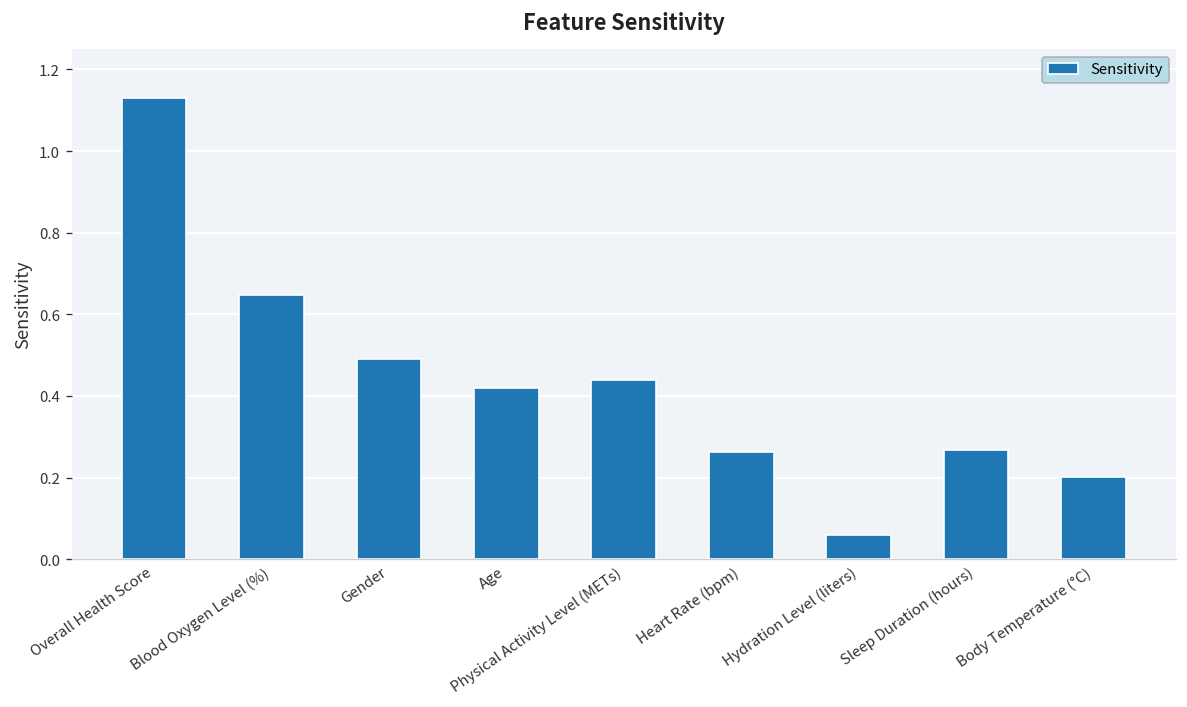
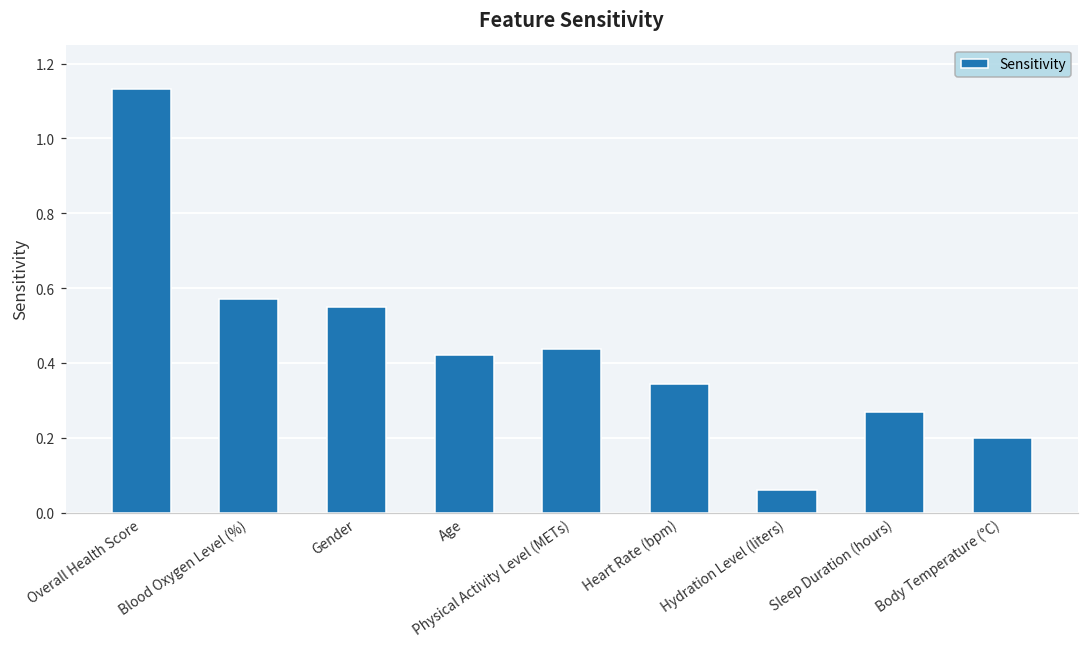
Blood Oxygen Level (%): 0.65 -> 0.57
Gender: 0.49 -> 0.55
Heart Rate (bpm): 0.26 -> 0.34
